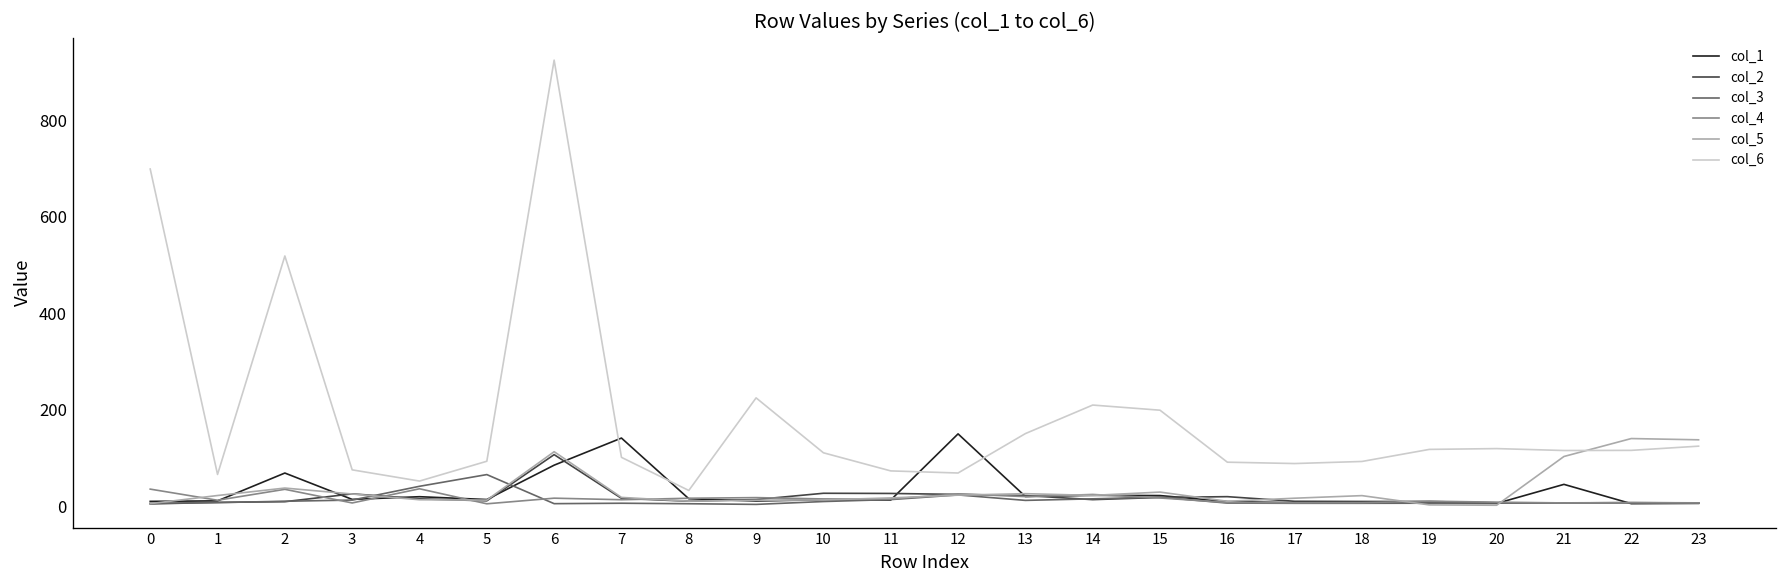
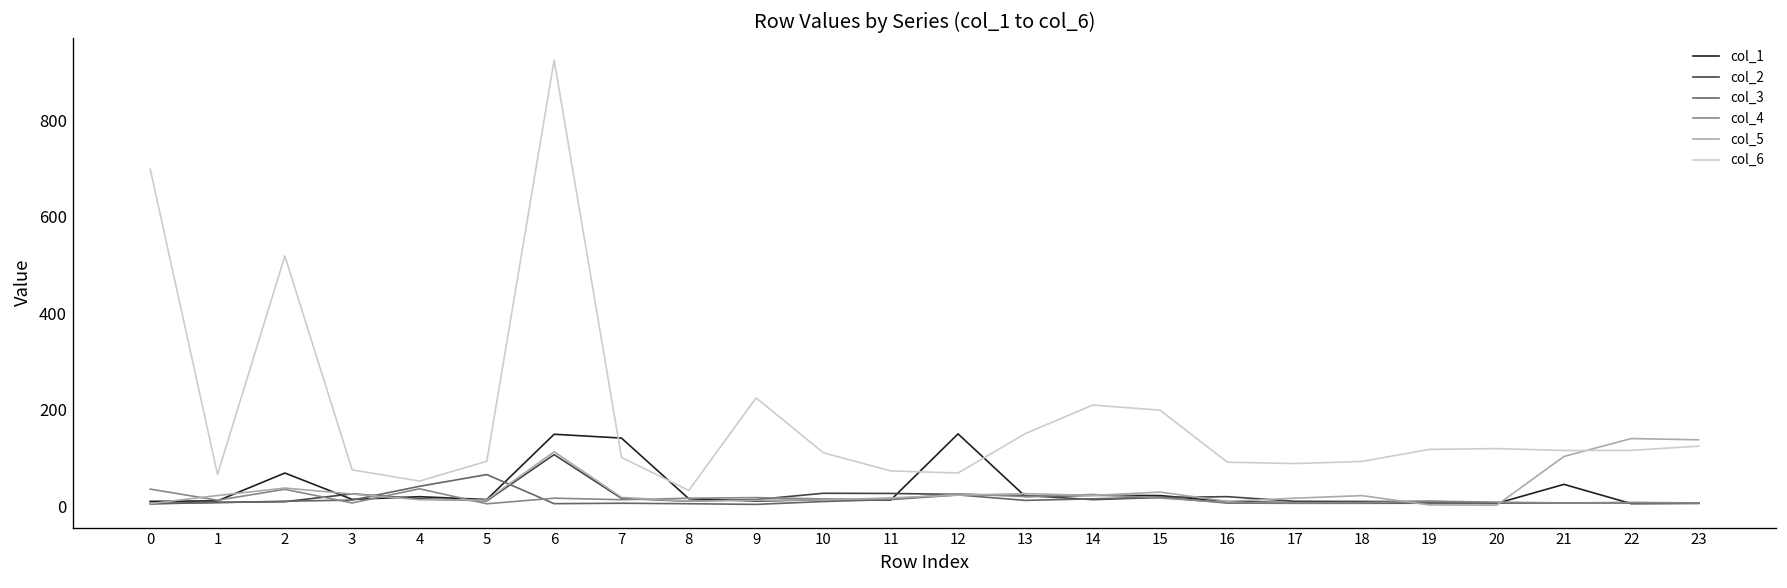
col_1, 6: 90 -> 150
